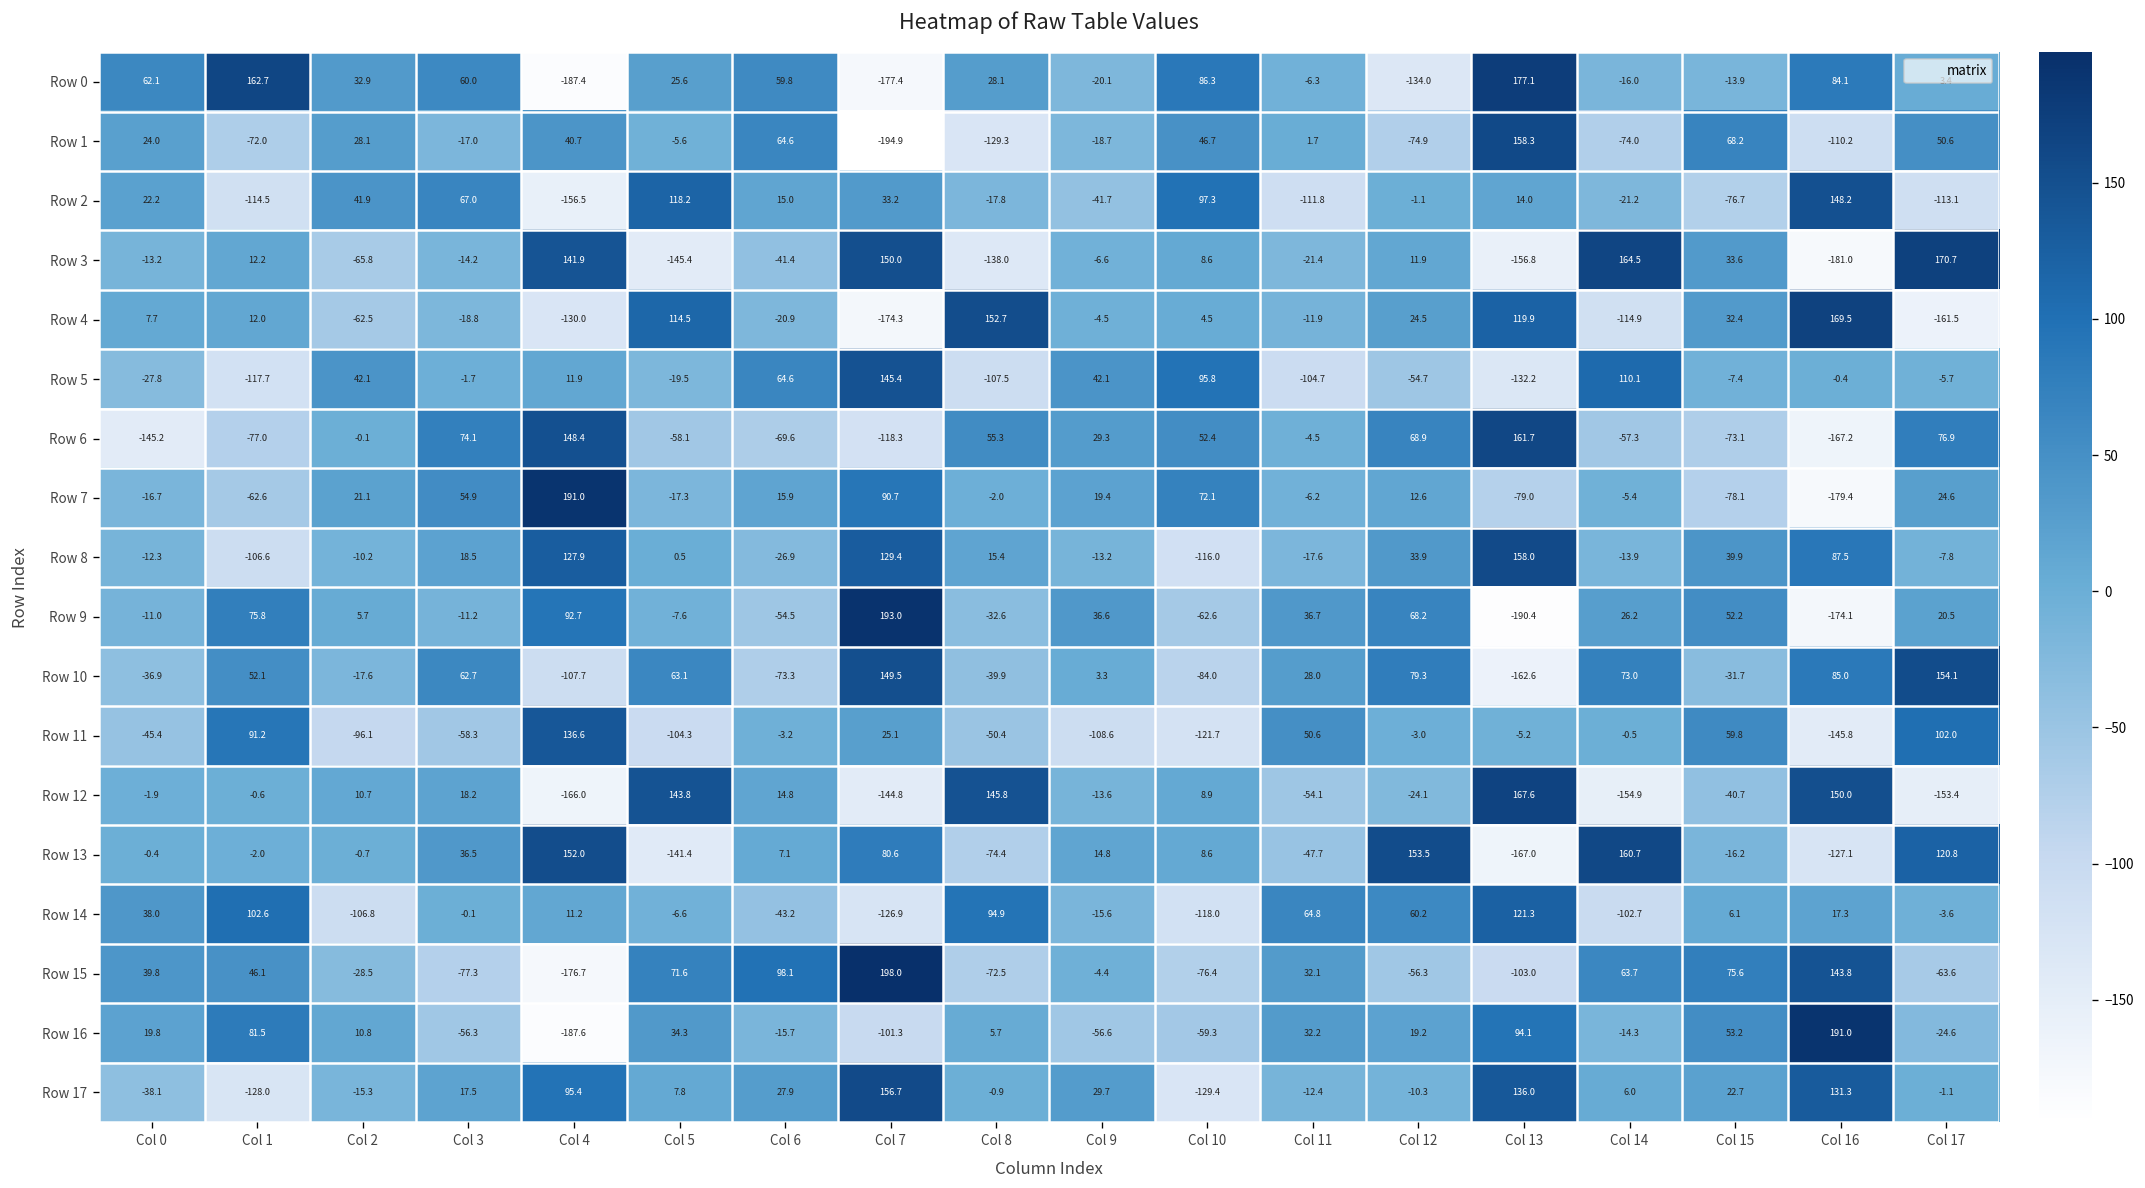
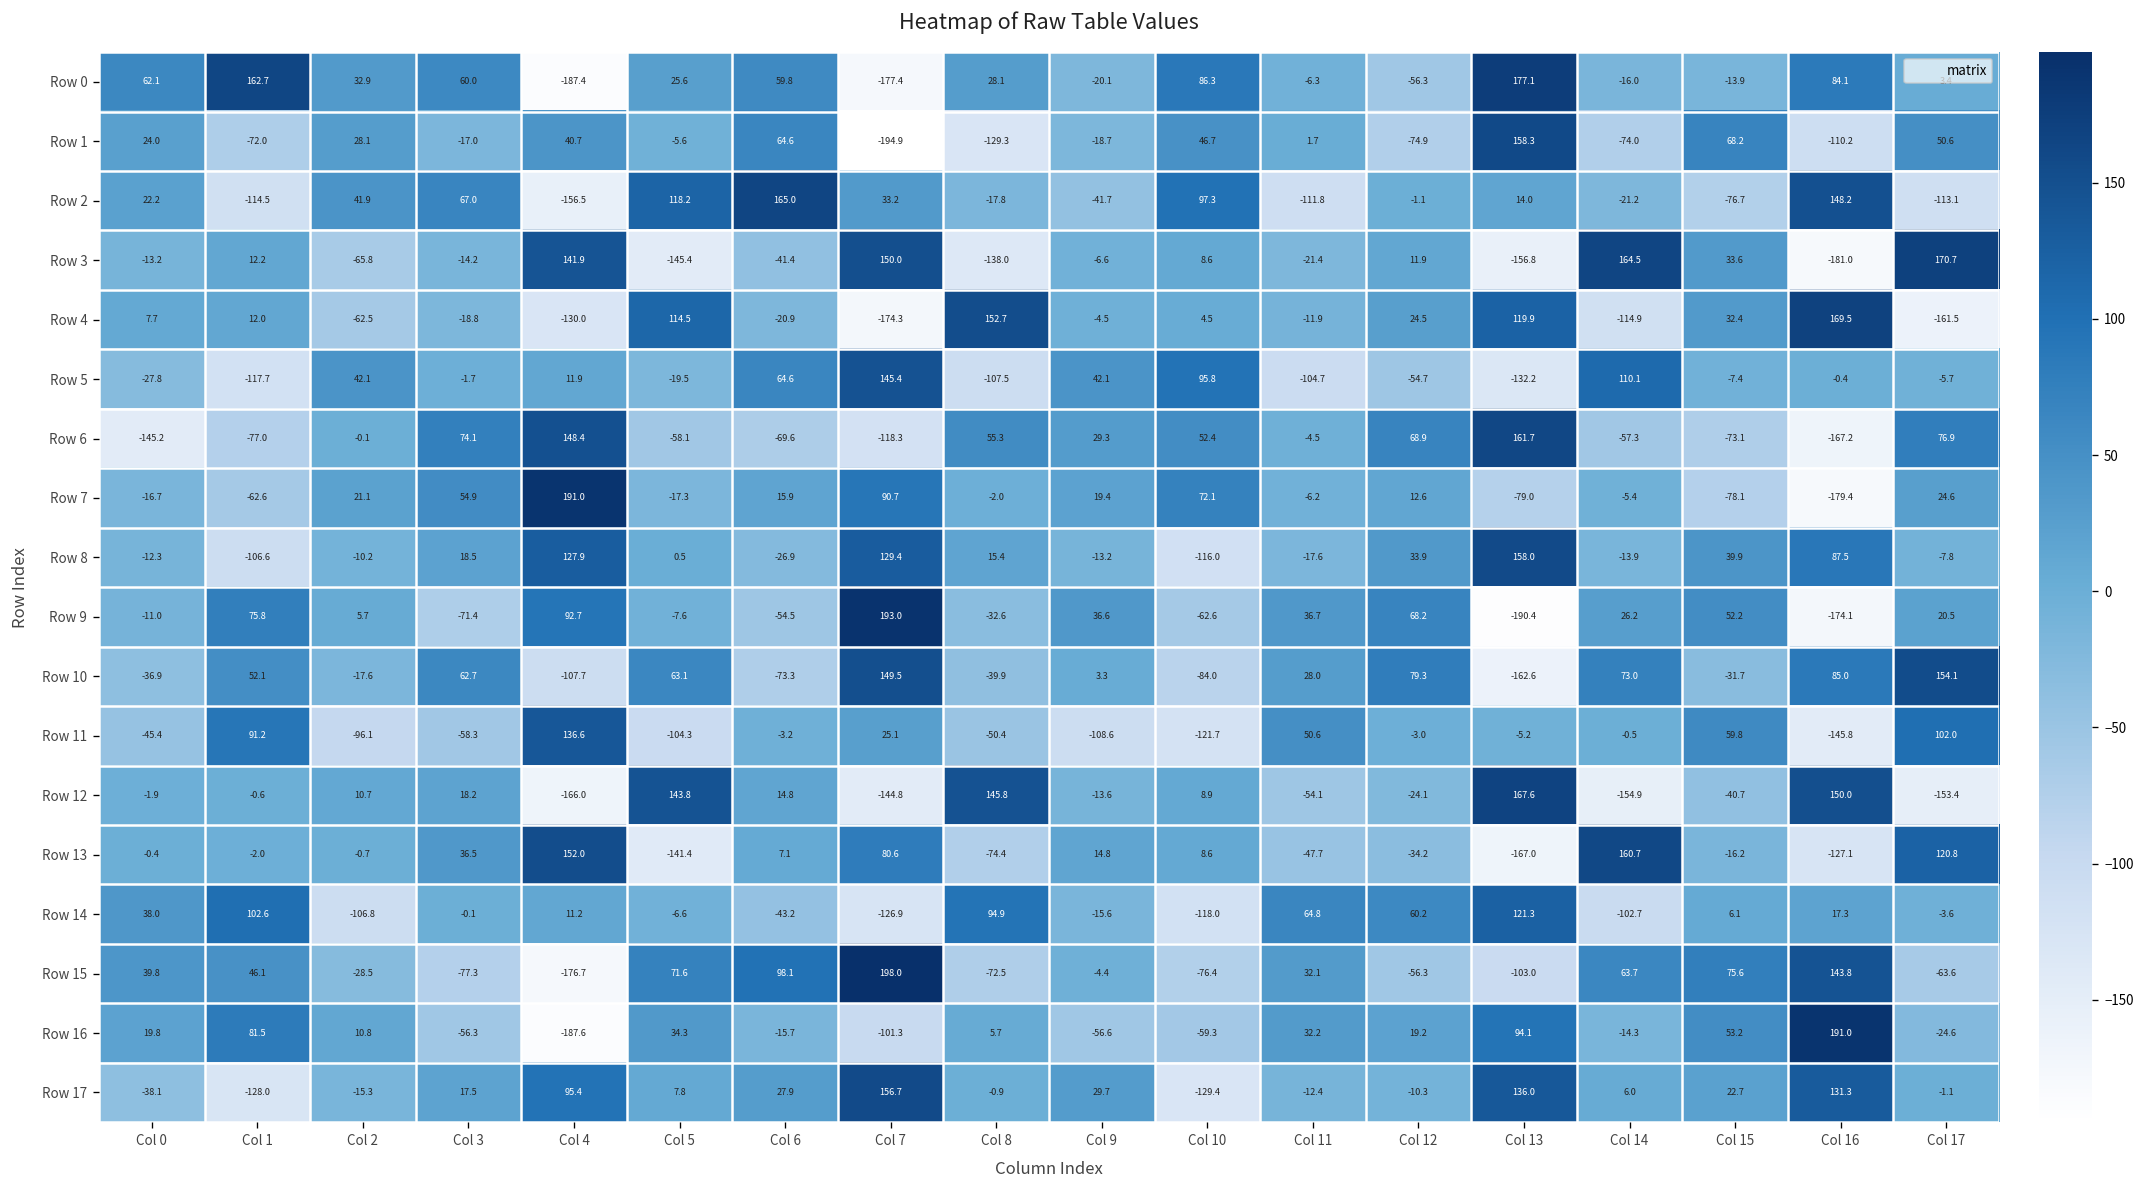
Row 0, Col 12: -134.0 -> -56.3
Row 2, Col 6: 15.0 -> 165.0
Row 9, Col 3: -11.2 -> -71.4
Row 13, Col 12: 153.5 -> -34.2
